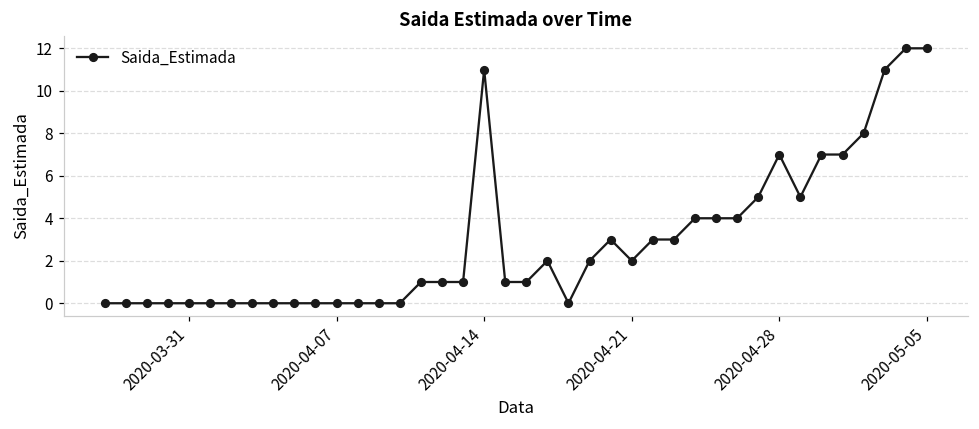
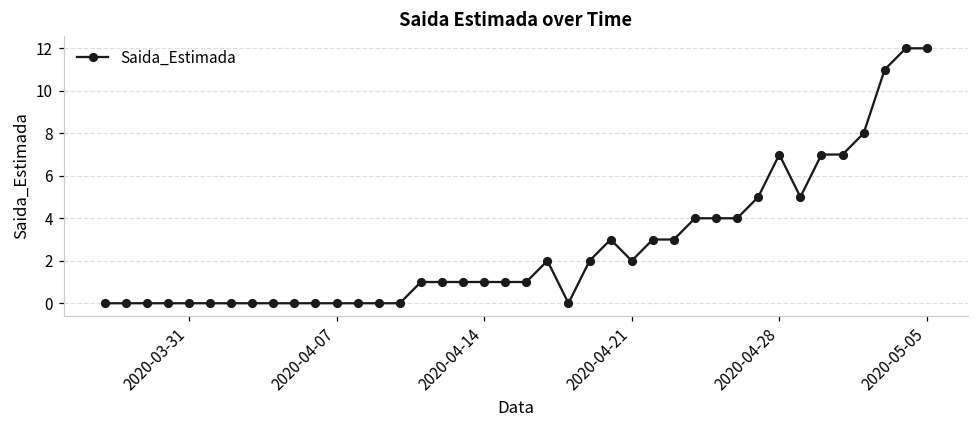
2020-04-14: 11 -> 1
